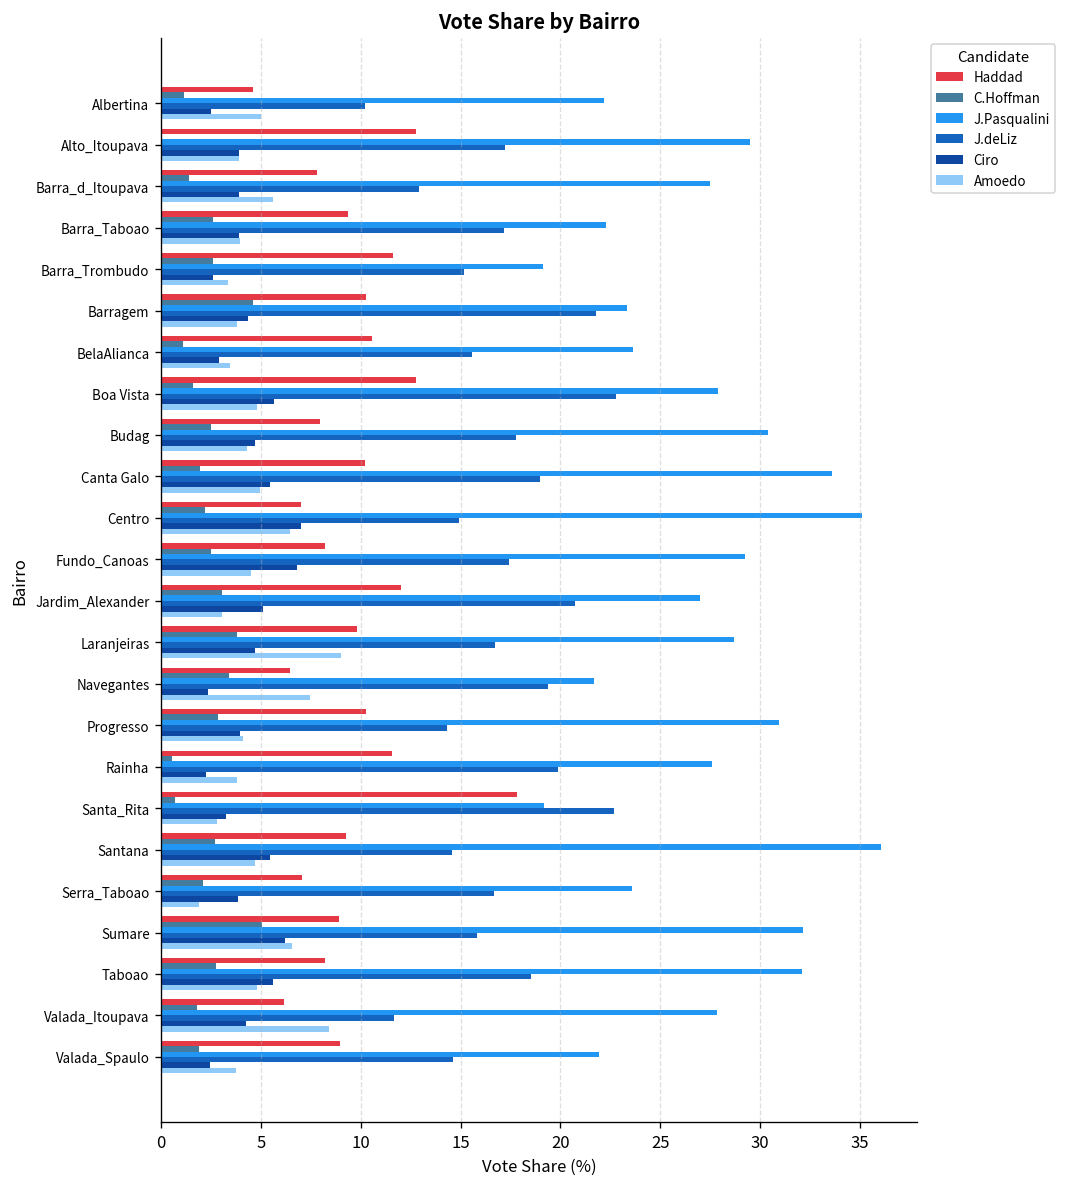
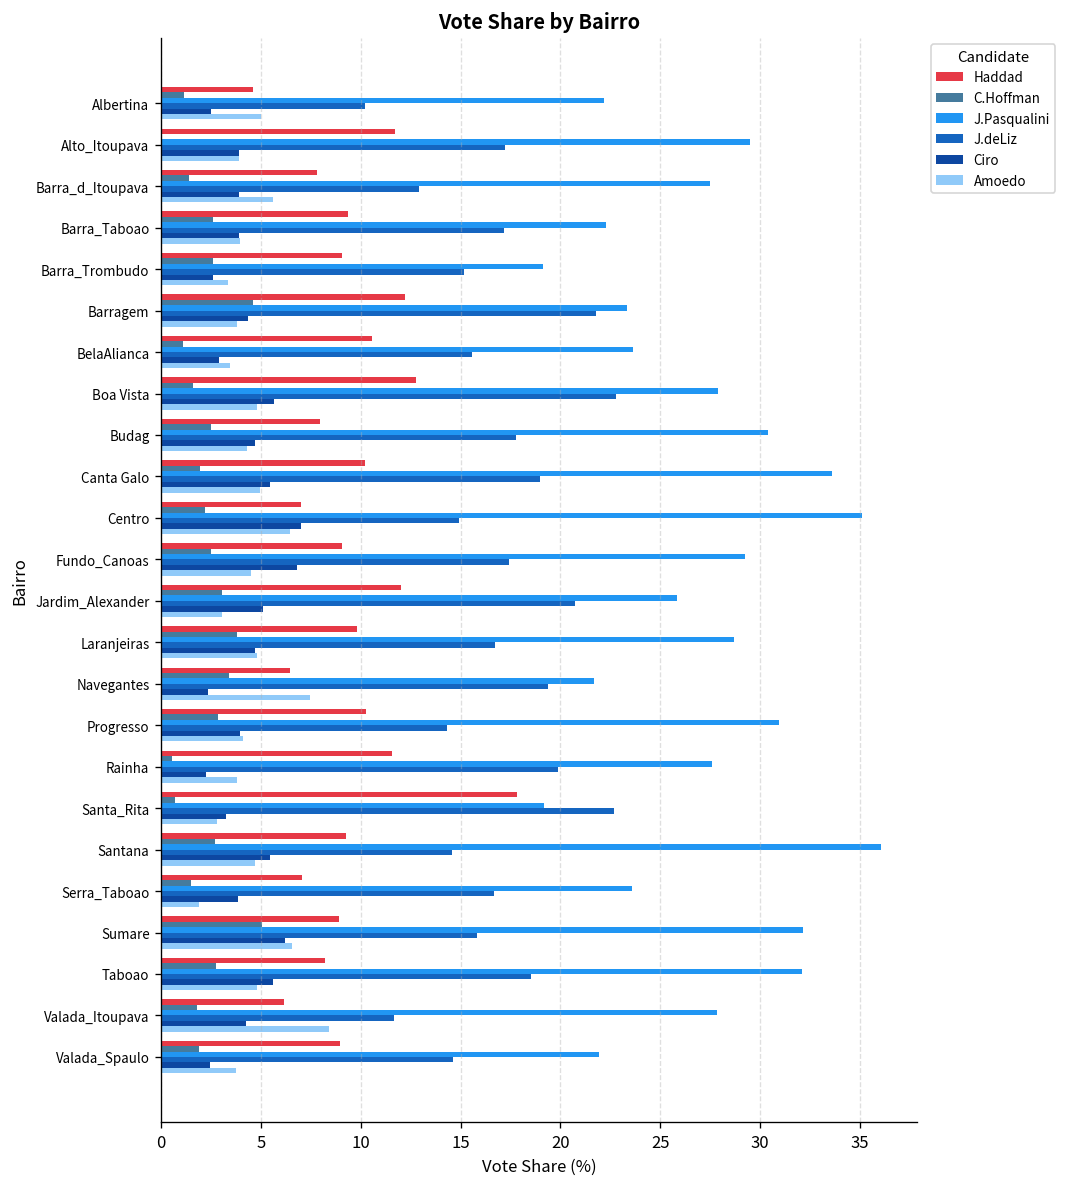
Haddad, Alto_Itoupava: 12.8 -> 11.7
Haddad, Barra_Trombudo: 11.6 -> 9.1
Haddad, Barragem: 10.2 -> 12.2
Haddad, Fundo_Canoas: 8.2 -> 9.1
J.Pasqualini, Jardim_Alexander: 27.0 -> 25.8
Amoedo, Laranjeiras: 9.0 -> 4.8
C.Hoffman, Serra_Taboao: 2.1 -> 1.5
